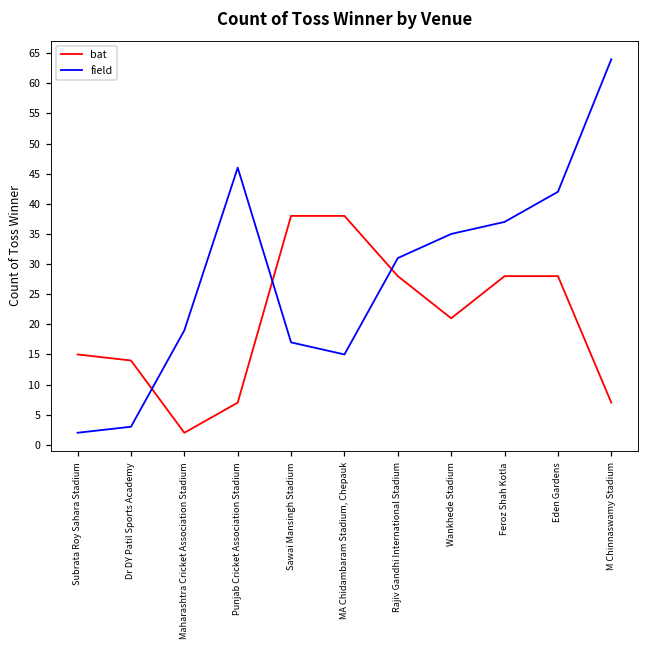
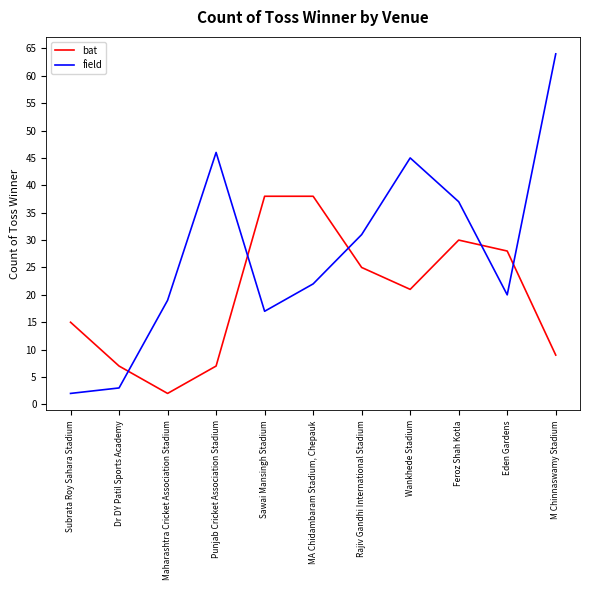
bat, Dr DY Patil Sports Academy: 14 -> 7
field, MA Chidambaram Stadium, Chepauk: 15 -> 22
bat, Rajiv Gandhi International Stadium: 28 -> 25
field, Wankhede Stadium: 35 -> 45
bat, Feroz Shah Kotla: 28 -> 30
field, Eden Gardens: 42 -> 20
bat, M Chinnaswamy Stadium: 7 -> 9
